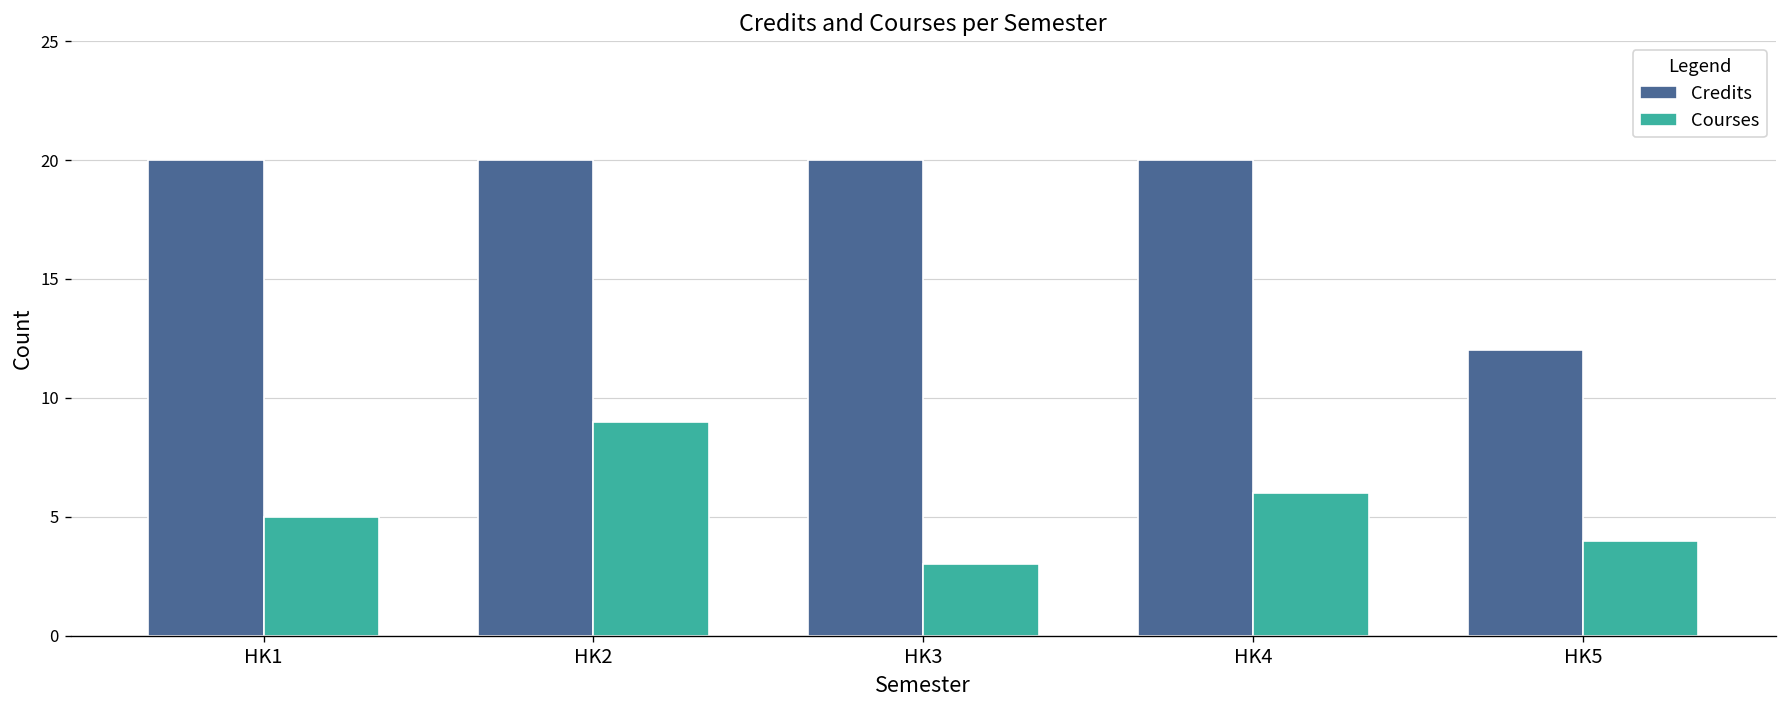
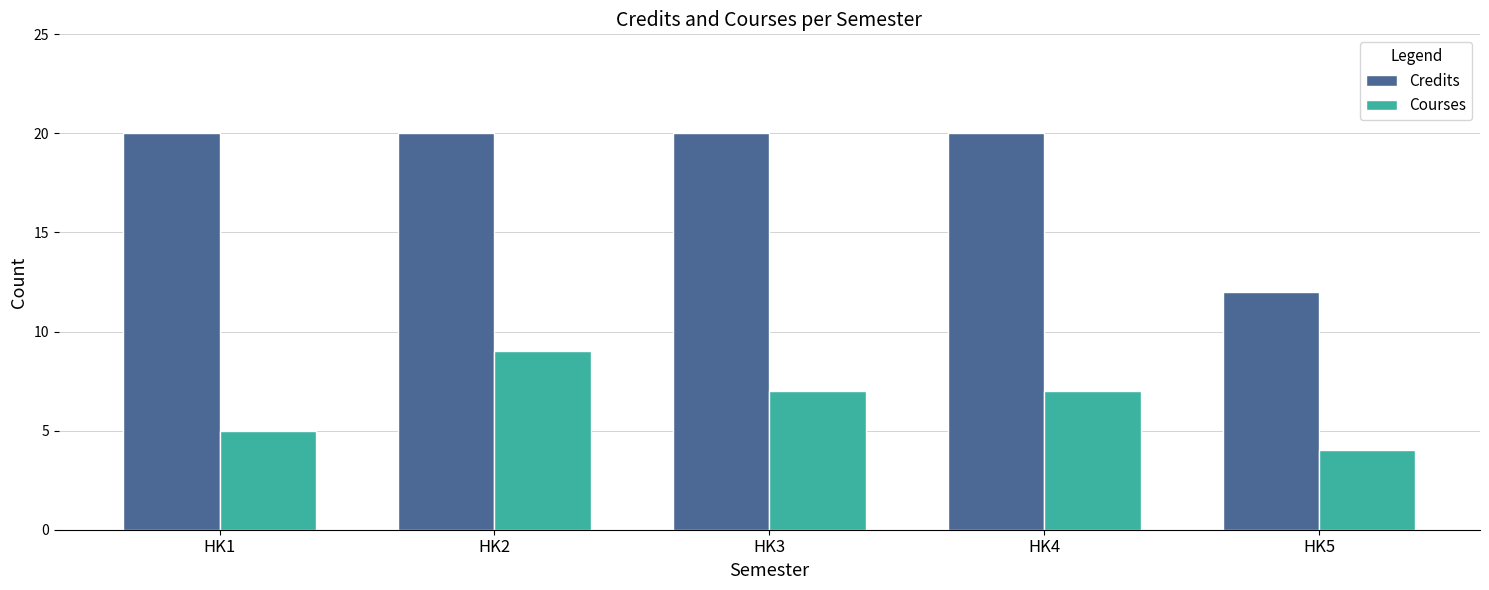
Courses, HK3: 3 -> 7
Courses, HK4: 6 -> 7
